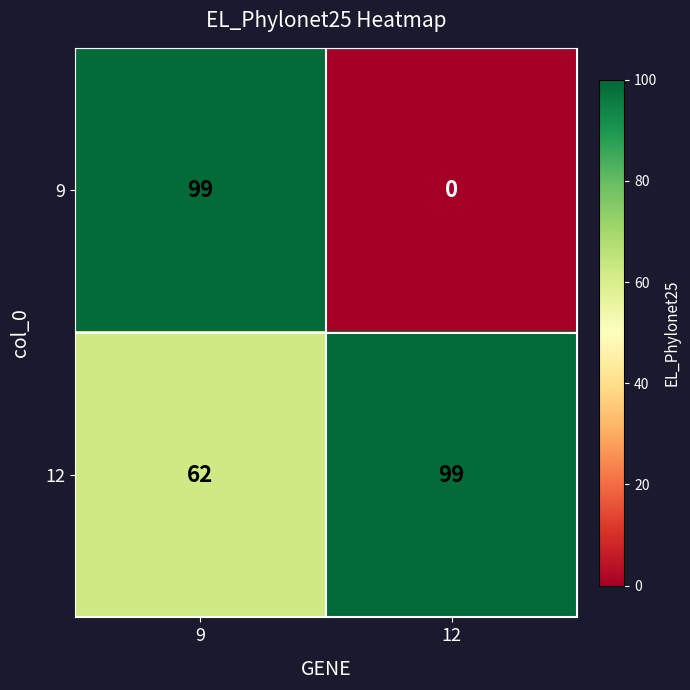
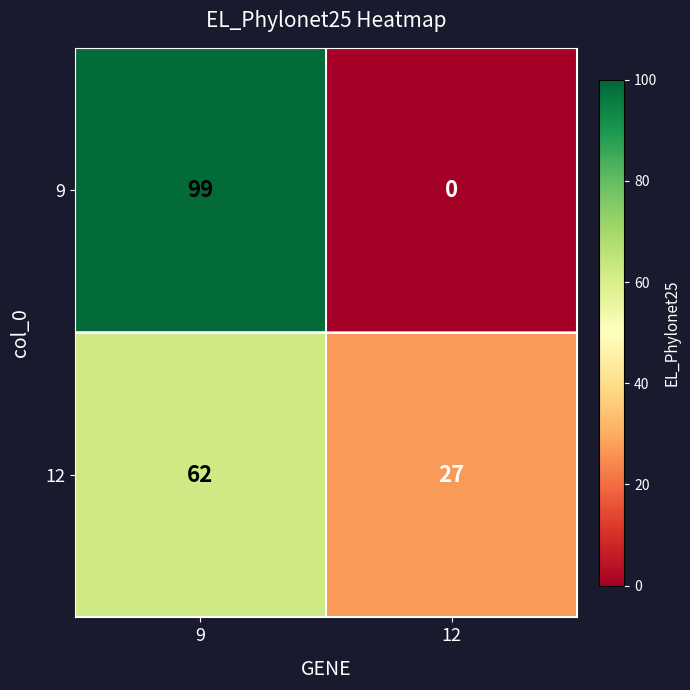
12, 12: 99 -> 27
